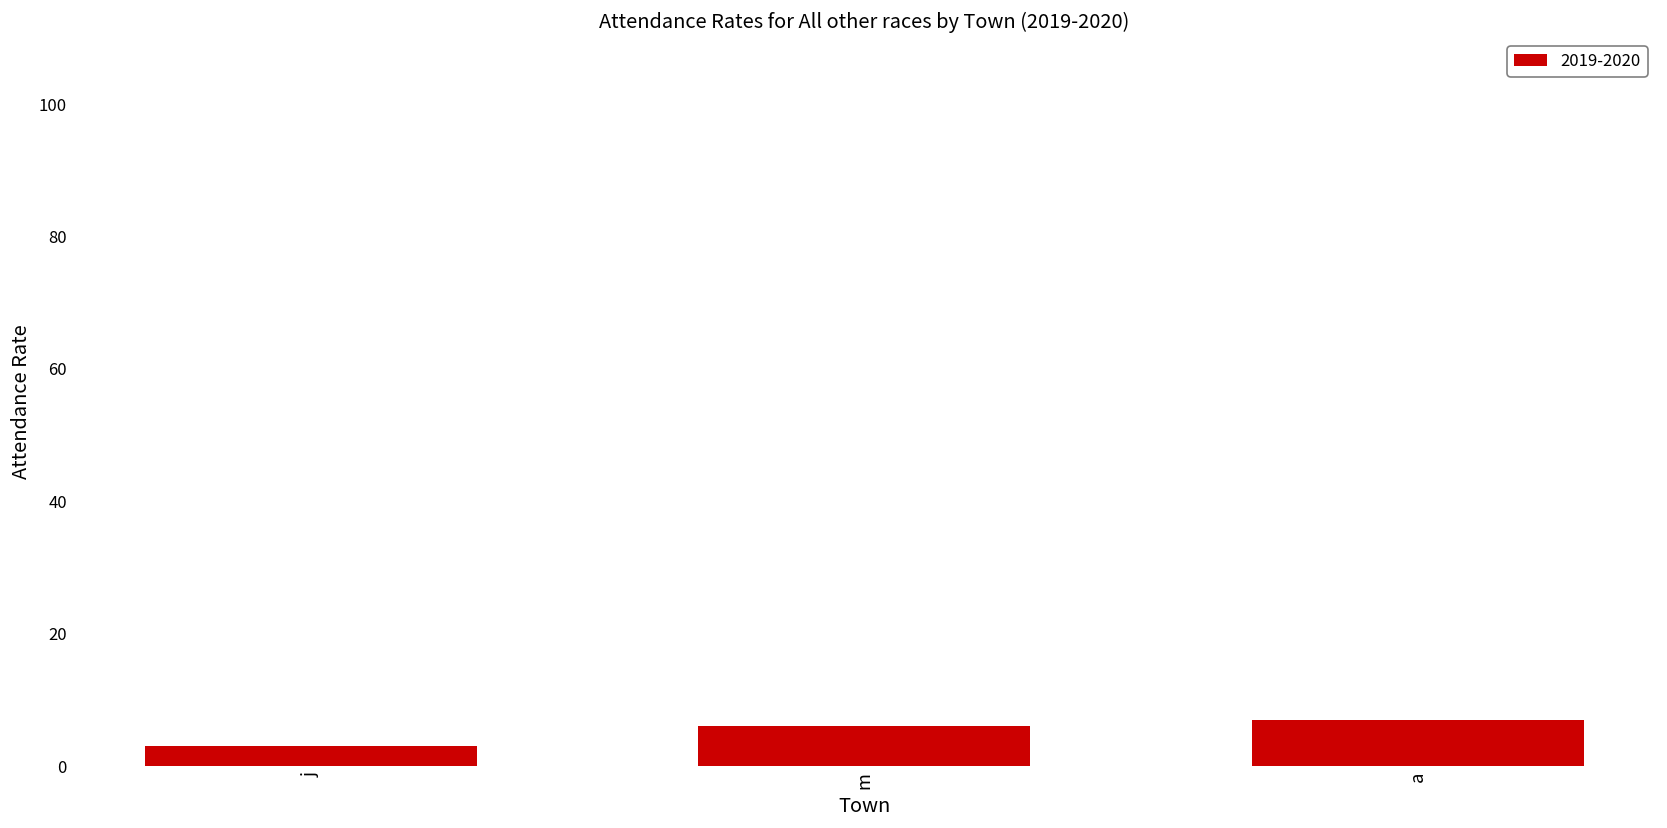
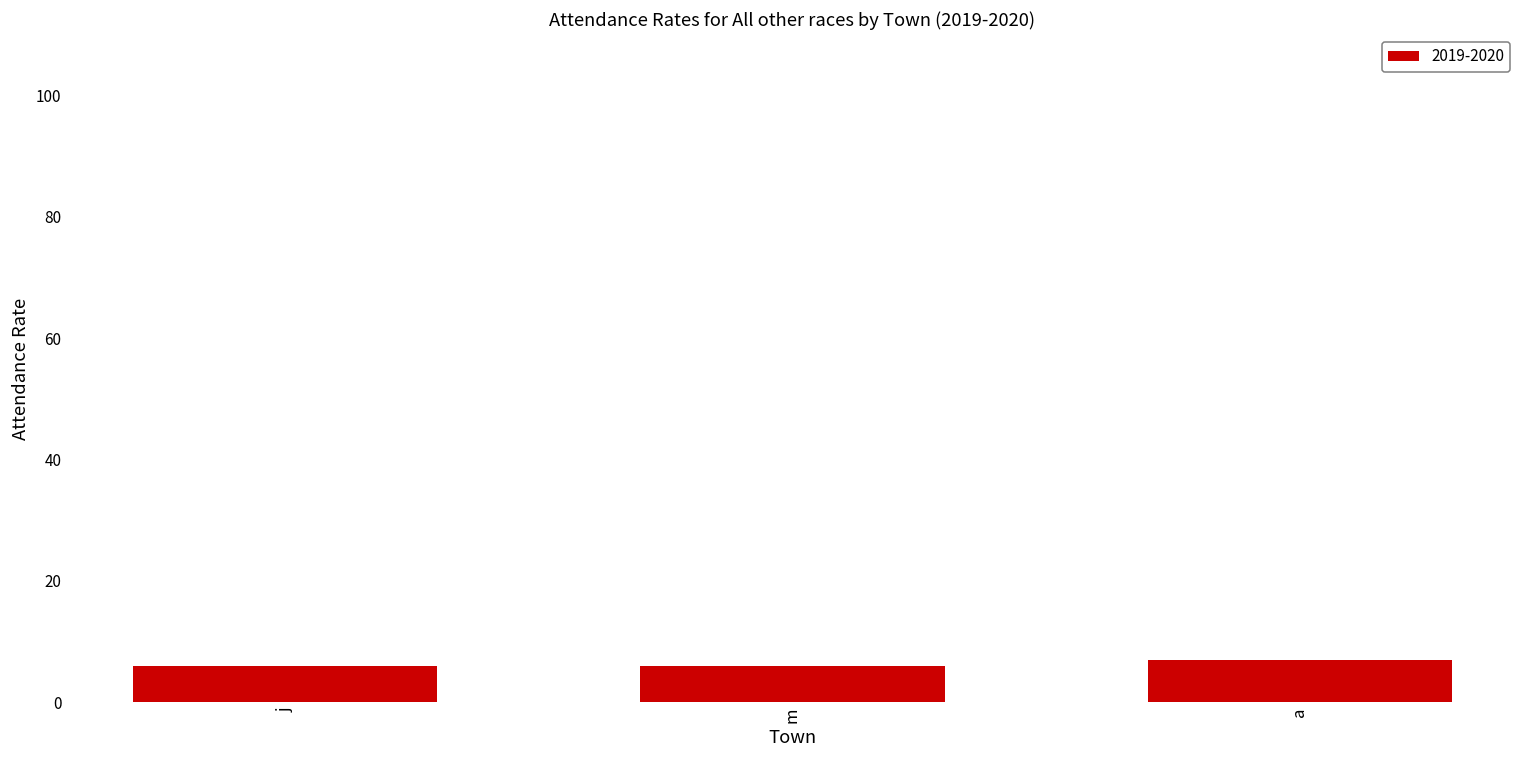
j: 3 -> 6
